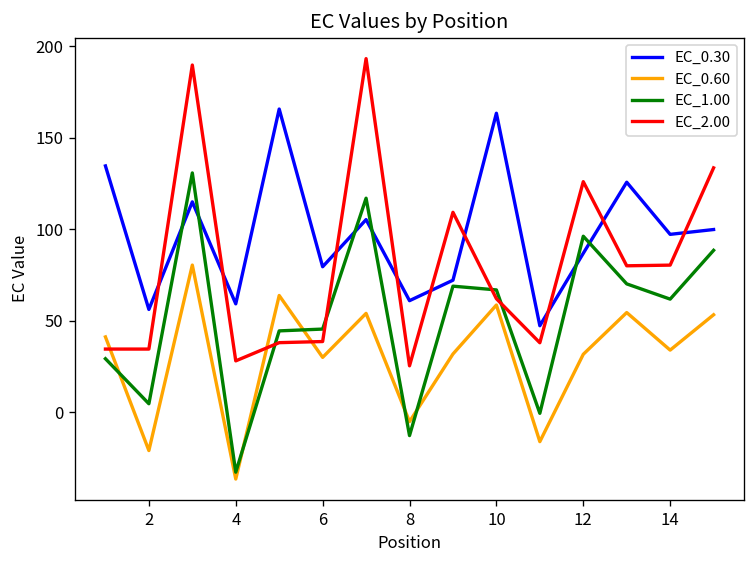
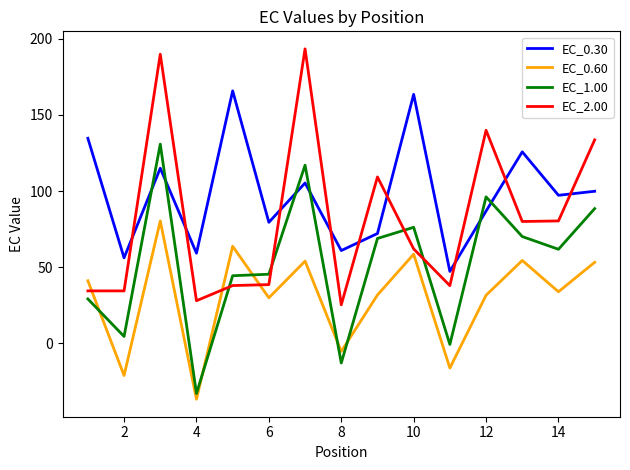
EC_1.00, 10: 67 -> 76
EC_2.00, 12: 126 -> 140
